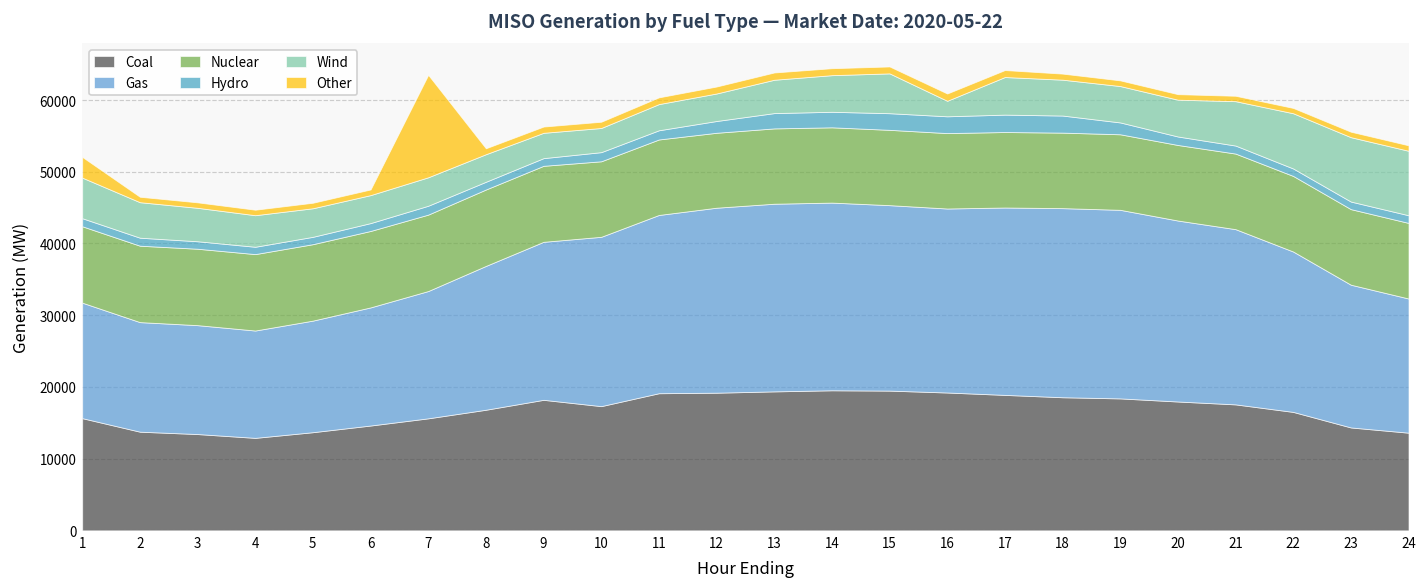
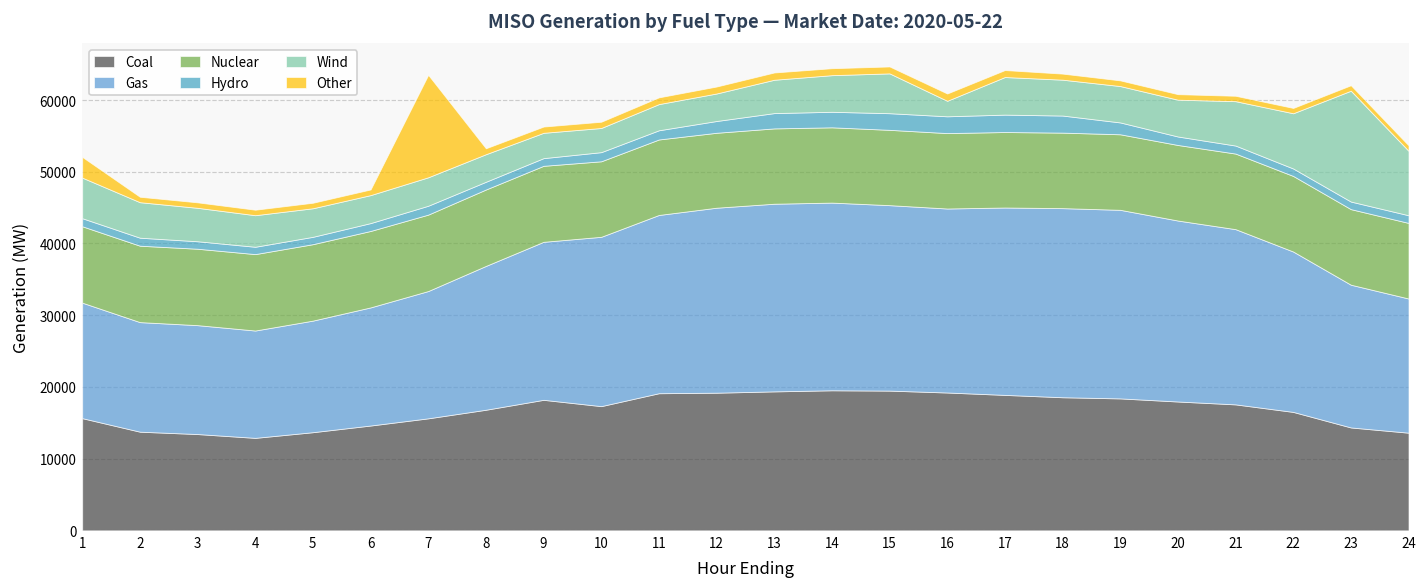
Wind, 23: 9000 -> 15000
